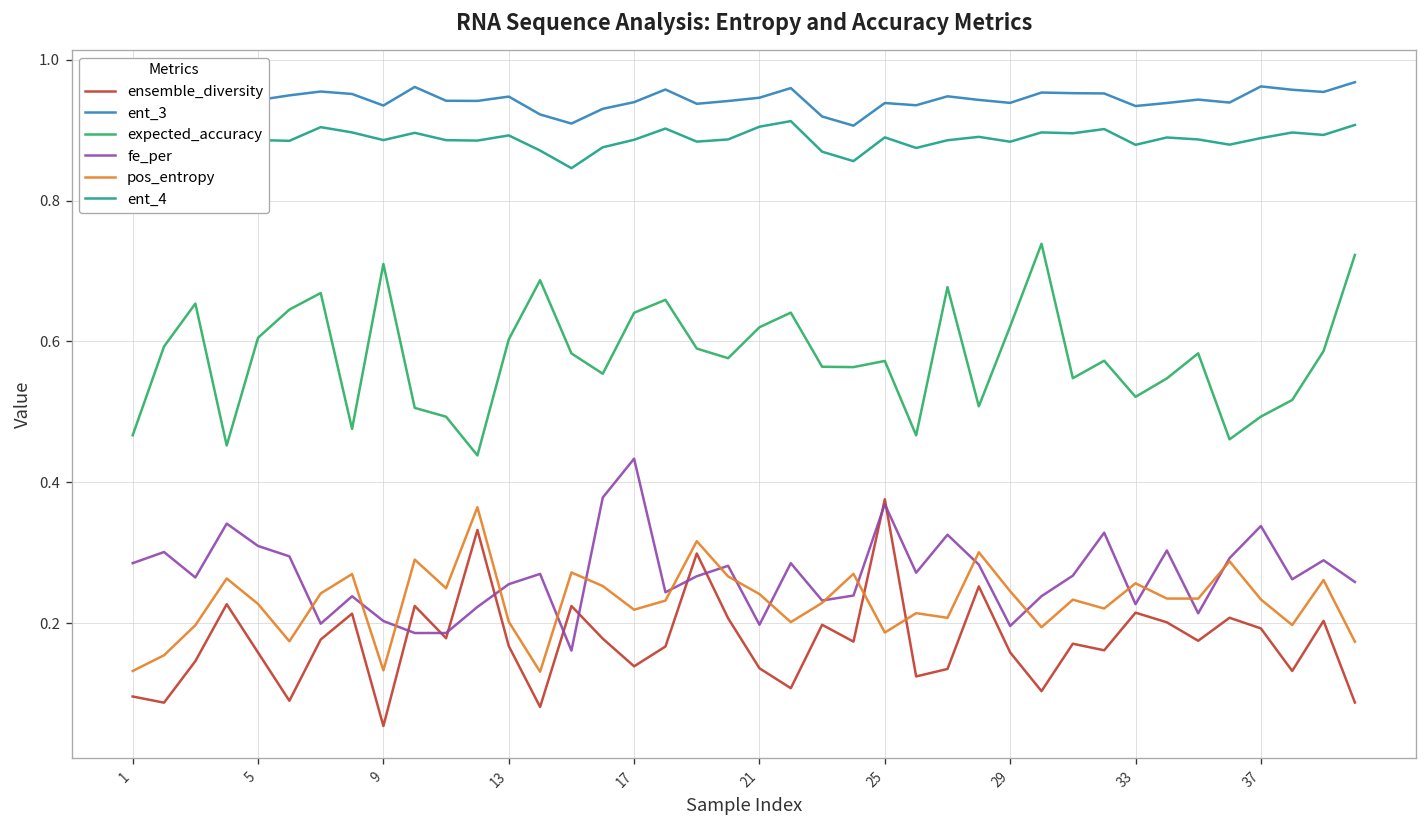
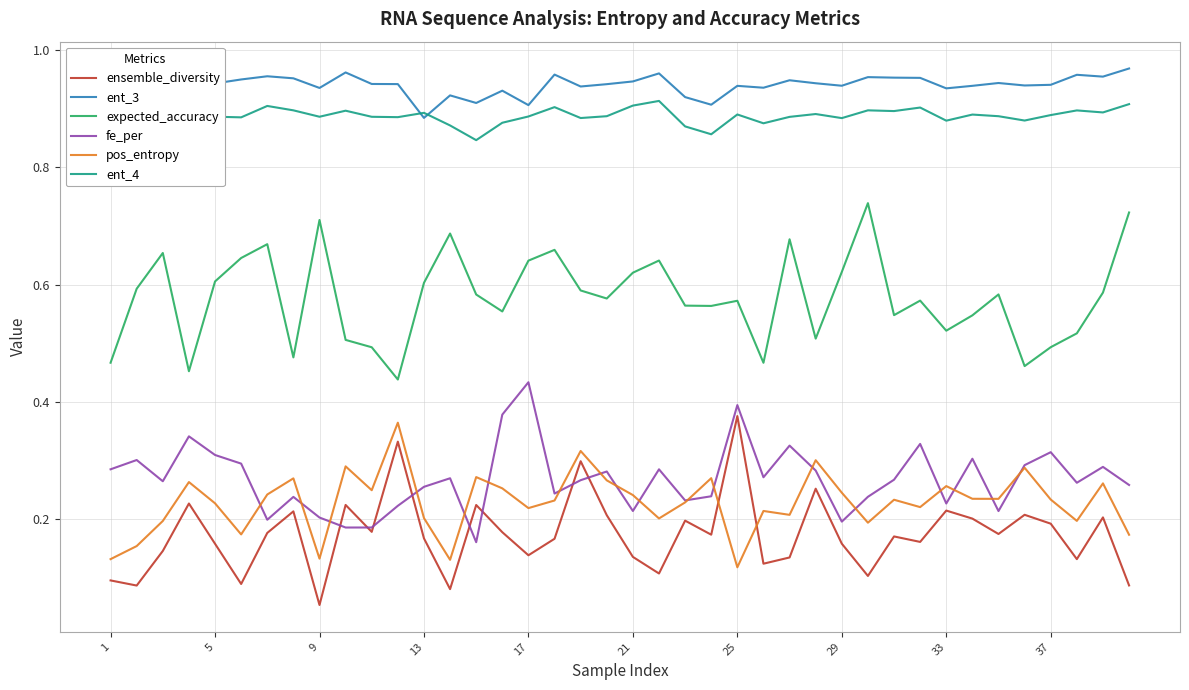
ent_3, 13: 0.95 -> 0.88
ent_3, 17: 0.94 -> 0.91
fe_per, 21: 0.20 -> 0.21
fe_per, 25: 0.37 -> 0.39
pos_entropy, 25: 0.19 -> 0.12
ent_3, 37: 0.96 -> 0.94
fe_per, 37: 0.34 -> 0.31
